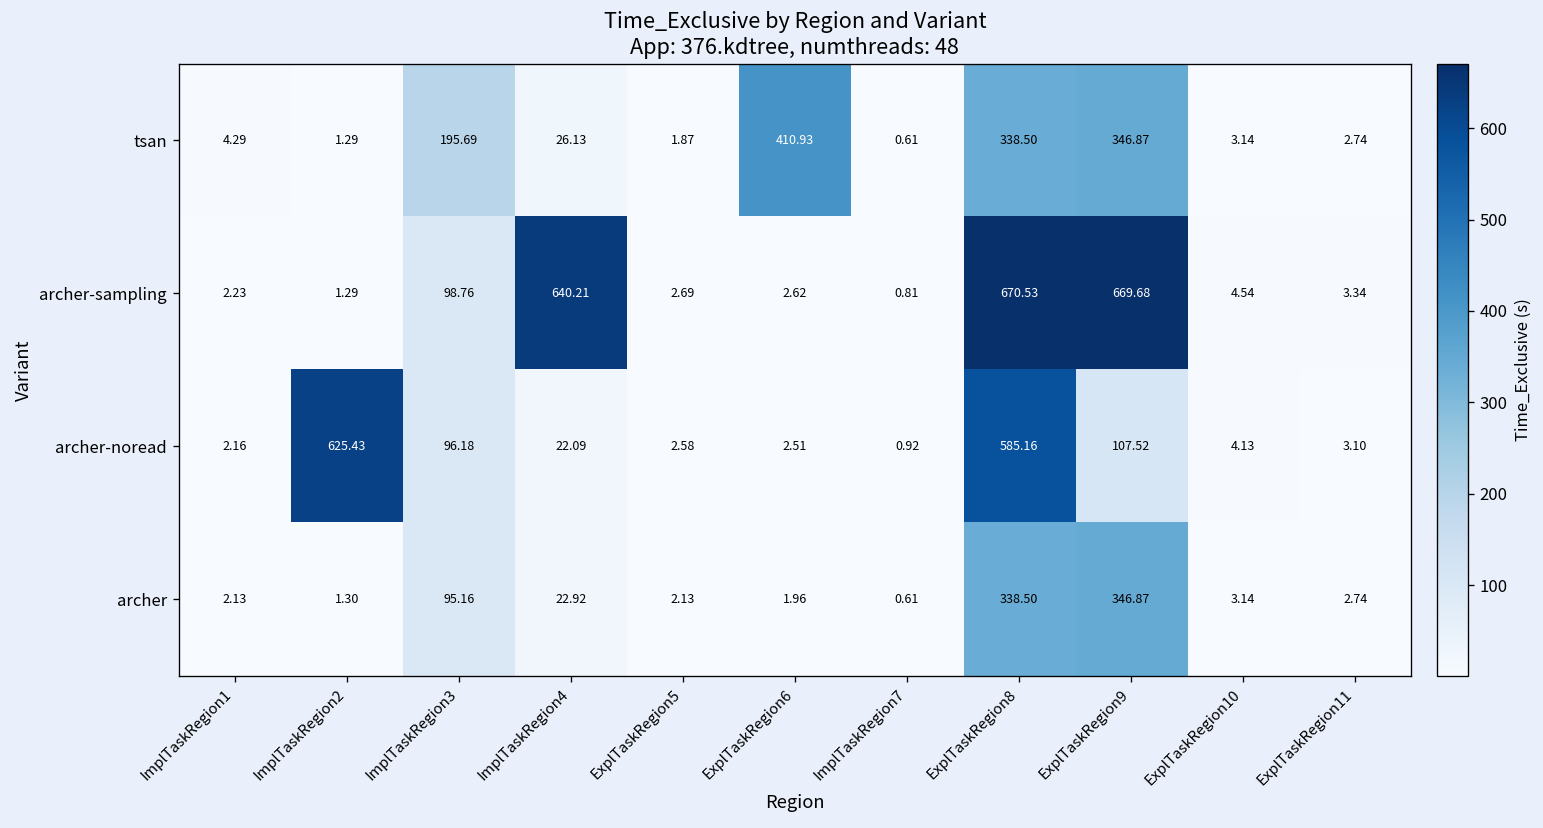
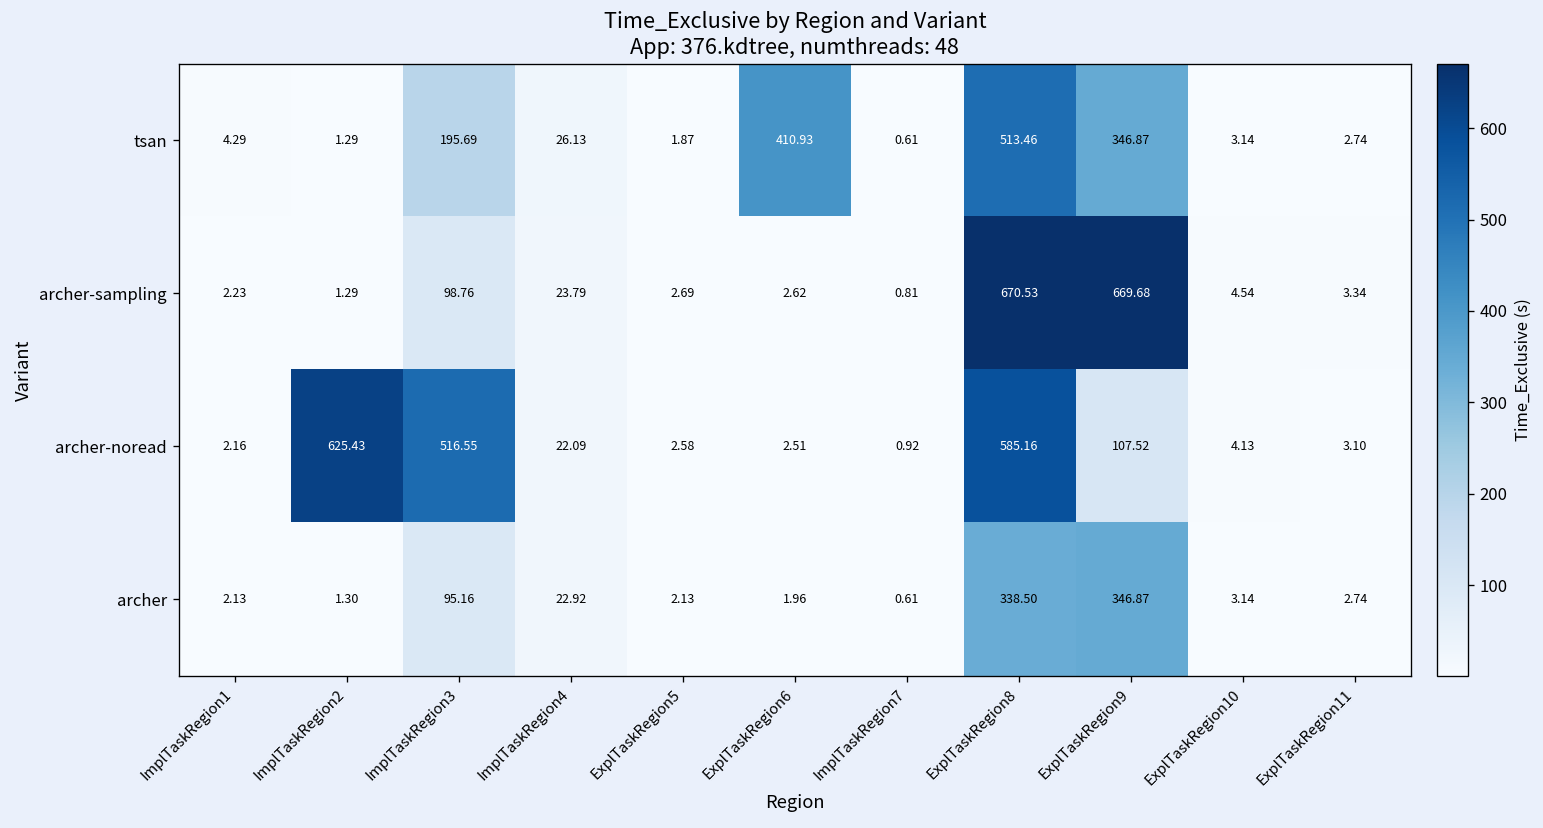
tsan, ExplTaskRegion8: 338.50 -> 513.46
archer-sampling, ImplTaskRegion4: 640.21 -> 23.79
archer-noread, ImplTaskRegion3: 96.18 -> 516.55
